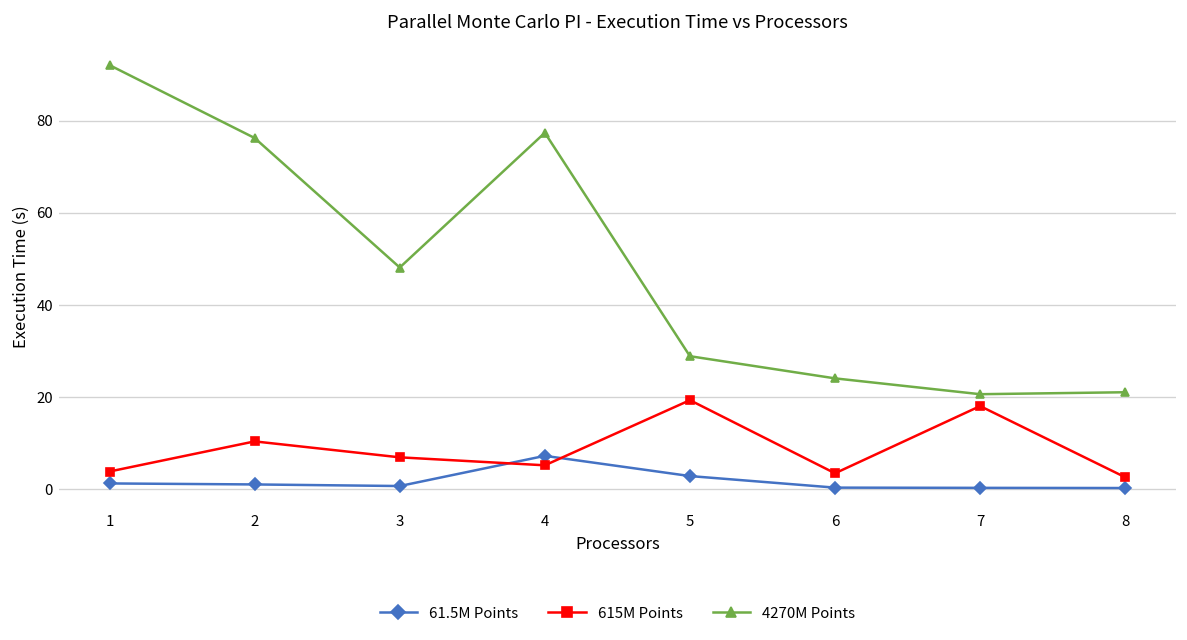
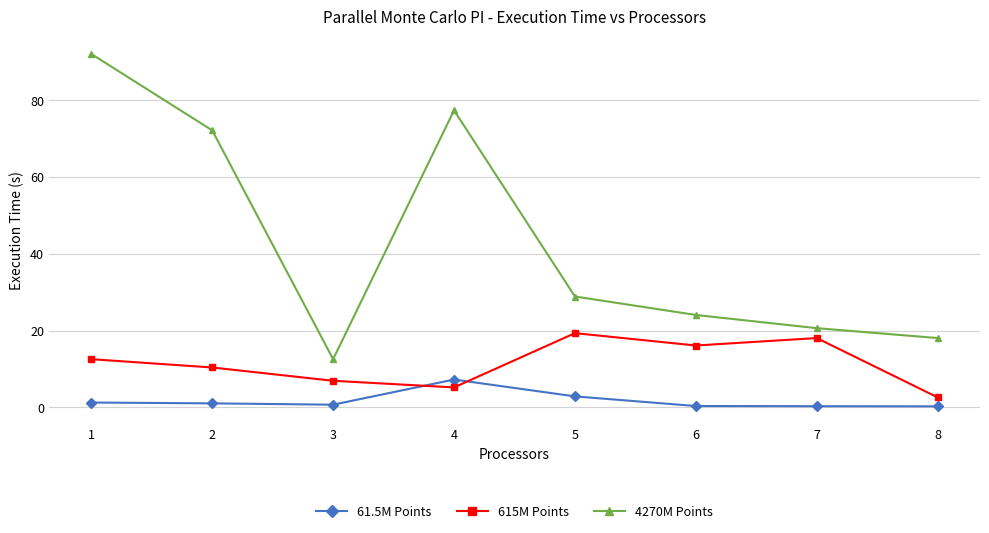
615M Points, 1: 4 -> 13
4270M Points, 2: 76 -> 72
4270M Points, 3: 48 -> 13
615M Points, 6: 3 -> 16
4270M Points, 8: 21 -> 18
